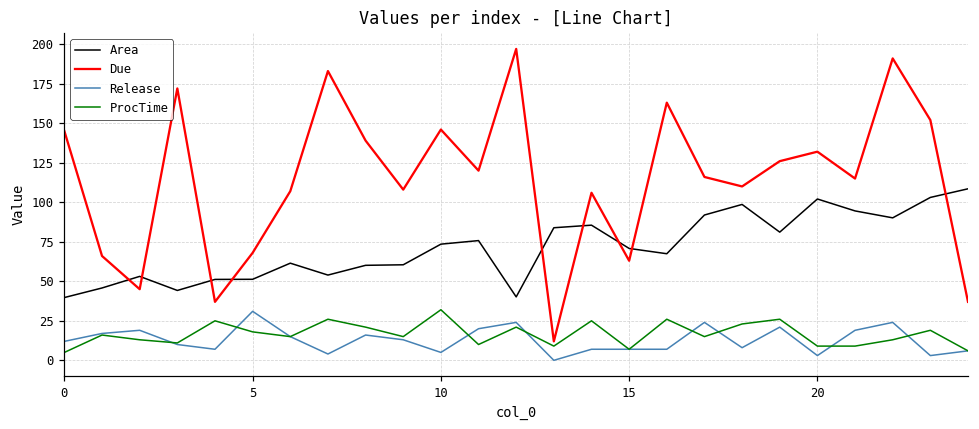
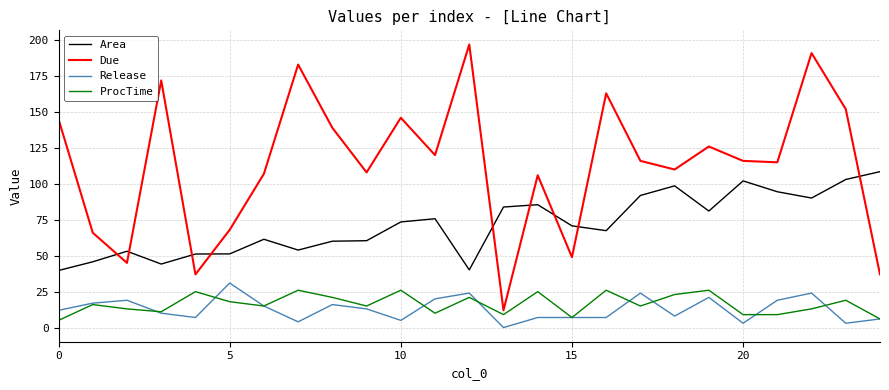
ProcTime, 10: 32 -> 26
Due, 15: 63 -> 49
Due, 20: 132 -> 116
